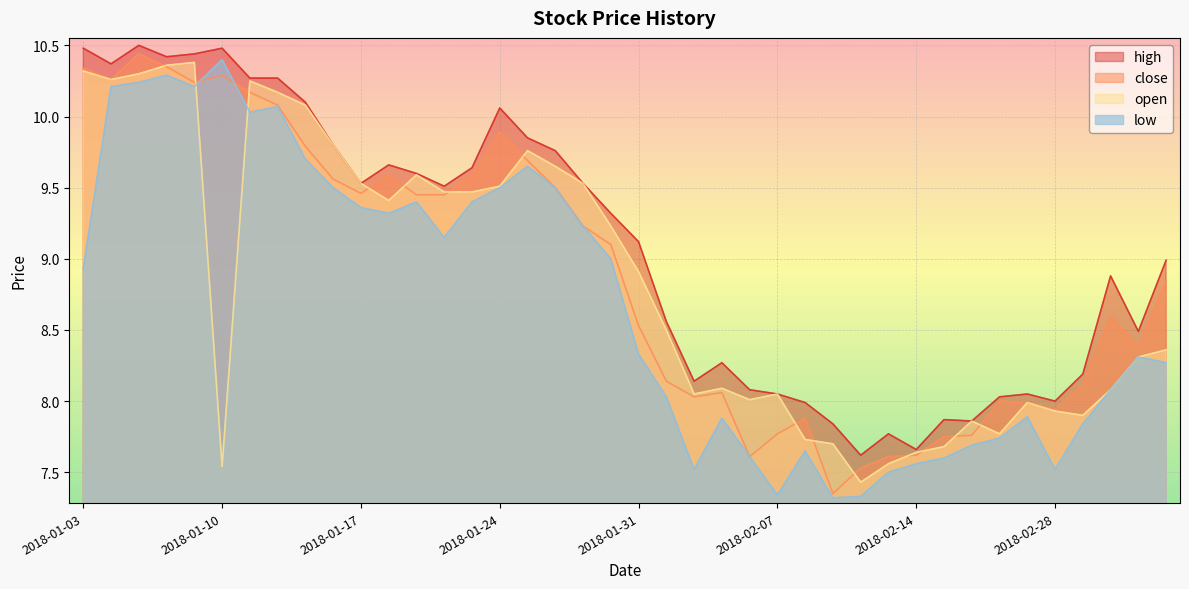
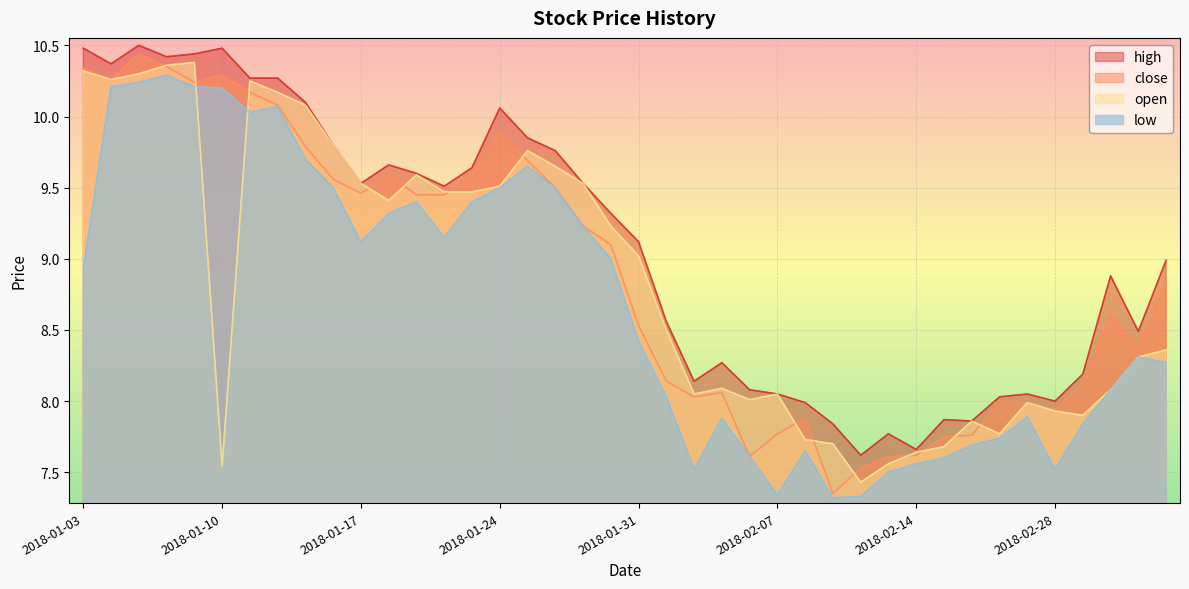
low, 2018-01-10: 10.4 -> 10.2
low, 2018-01-17: 9.36 -> 9.12
open, 2018-01-31: 8.91 -> 9.02
low, 2018-01-31: 8.33 -> 8.42
